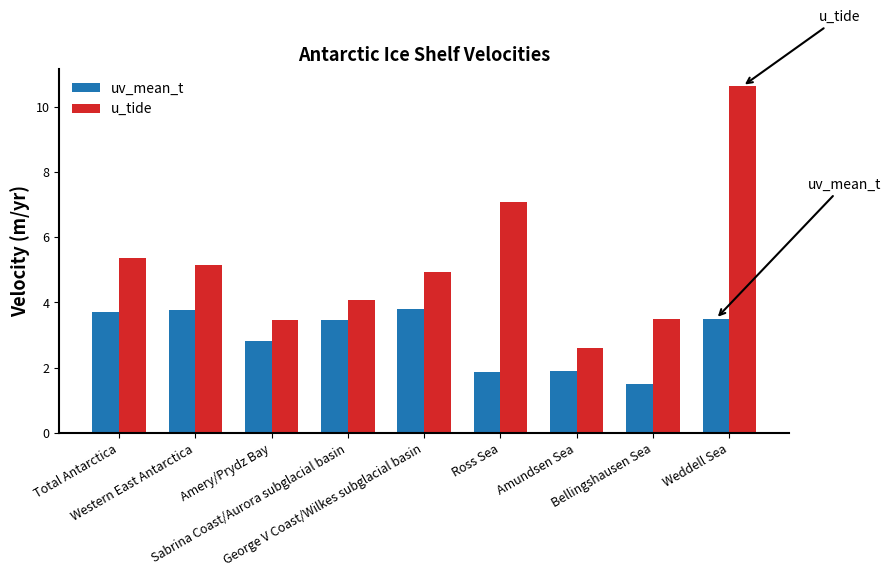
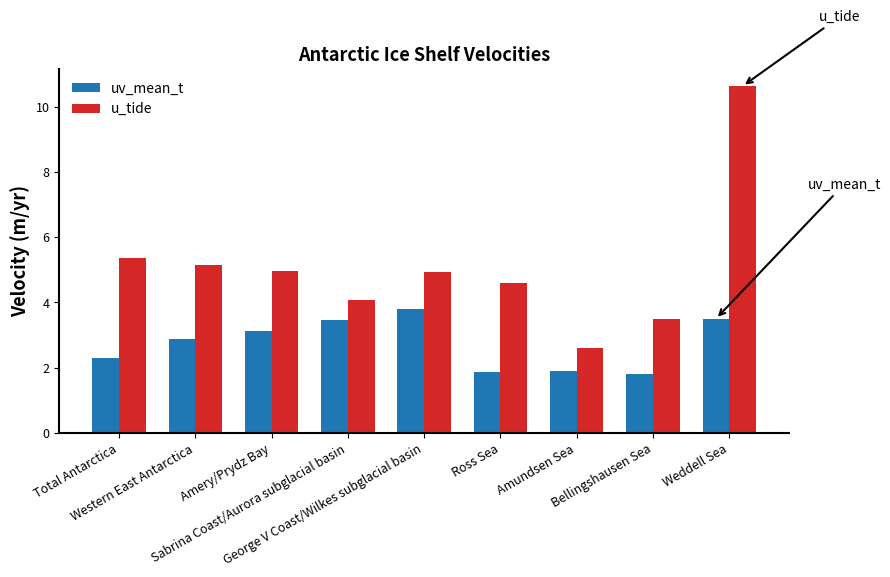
uv_mean_t, Total Antarctica: 3.7 -> 2.3
uv_mean_t, Western East Antarctica: 3.8 -> 2.9
uv_mean_t, Amery/Prydz Bay: 2.8 -> 3.1
u_tide, Amery/Prydz Bay: 3.5 -> 5.0
u_tide, Ross Sea: 7.1 -> 4.6
uv_mean_t, Bellingshausen Sea: 1.5 -> 1.8
